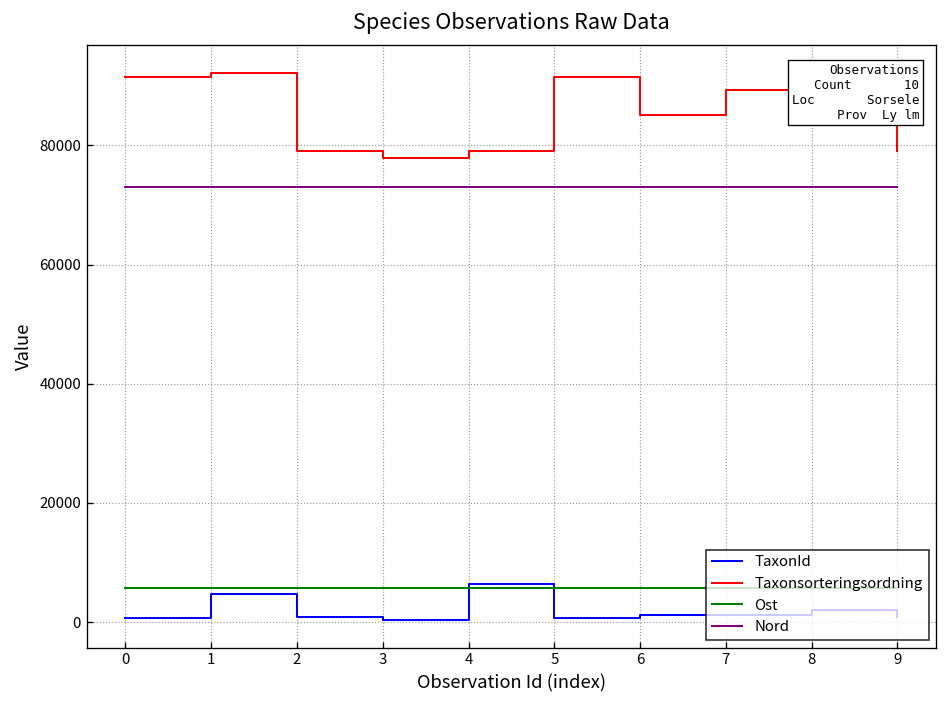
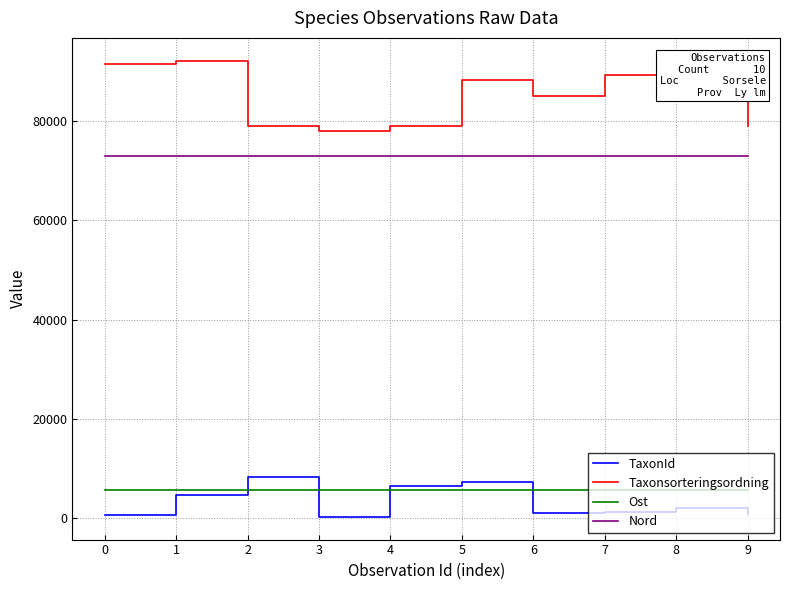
TaxonId, 2: 1000 -> 8000
TaxonId, 5: 1000 -> 7000
Taxonsorteringsordning, 5: 92000 -> 88000
